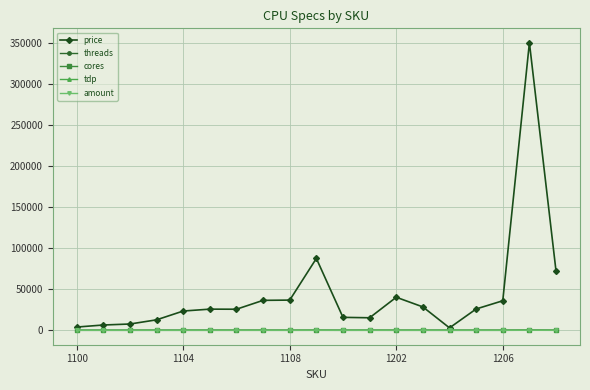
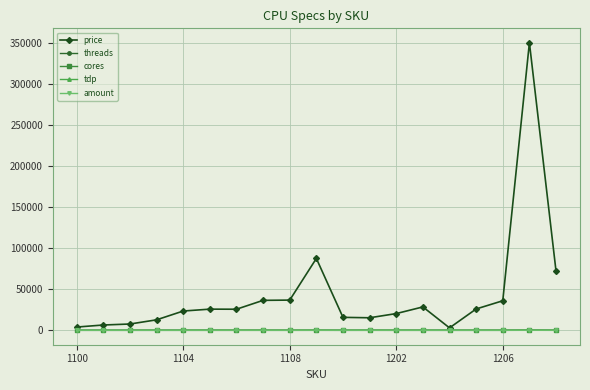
price, 1202: 40000 -> 20000
